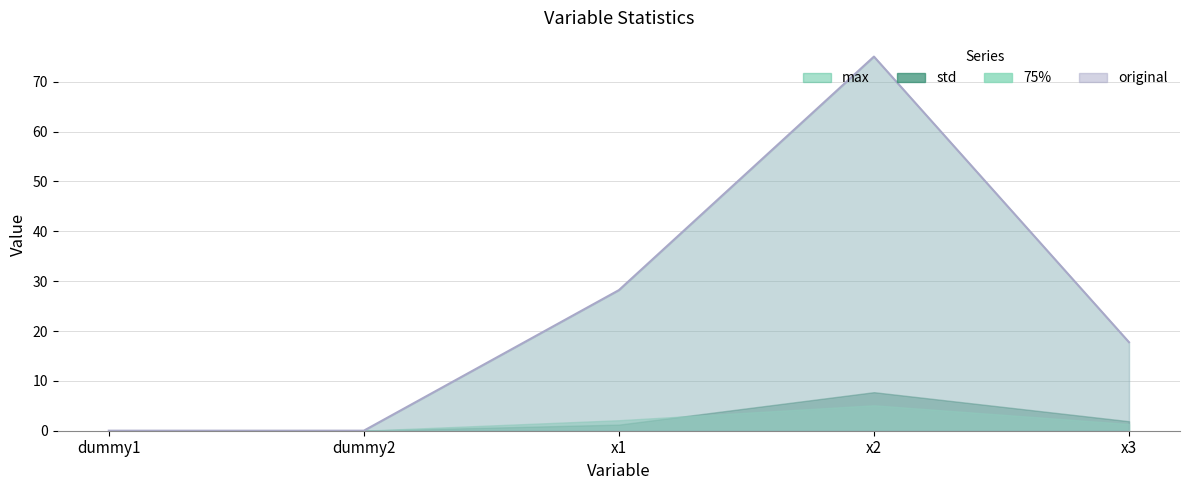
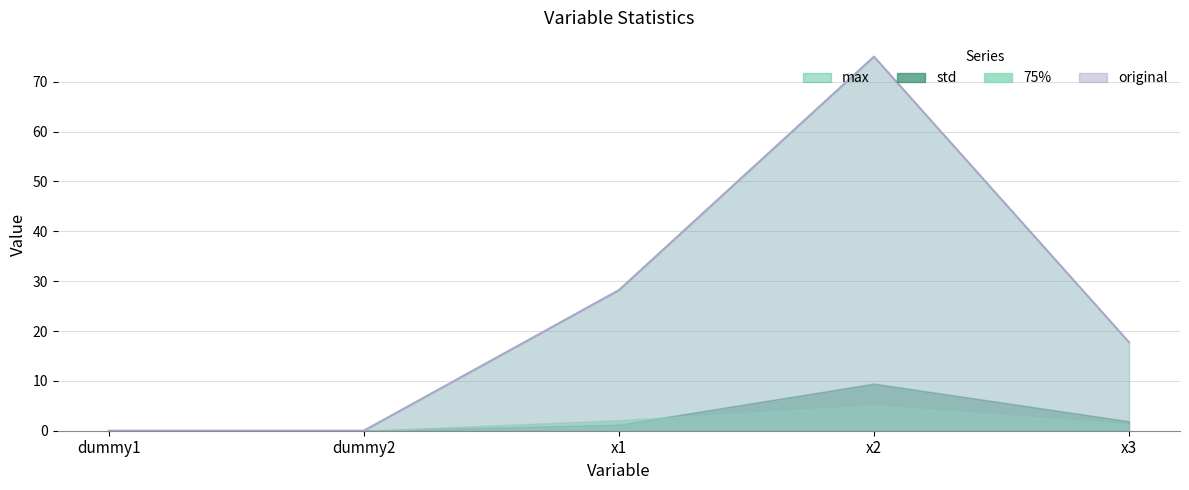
std, x2: 8 -> 9
